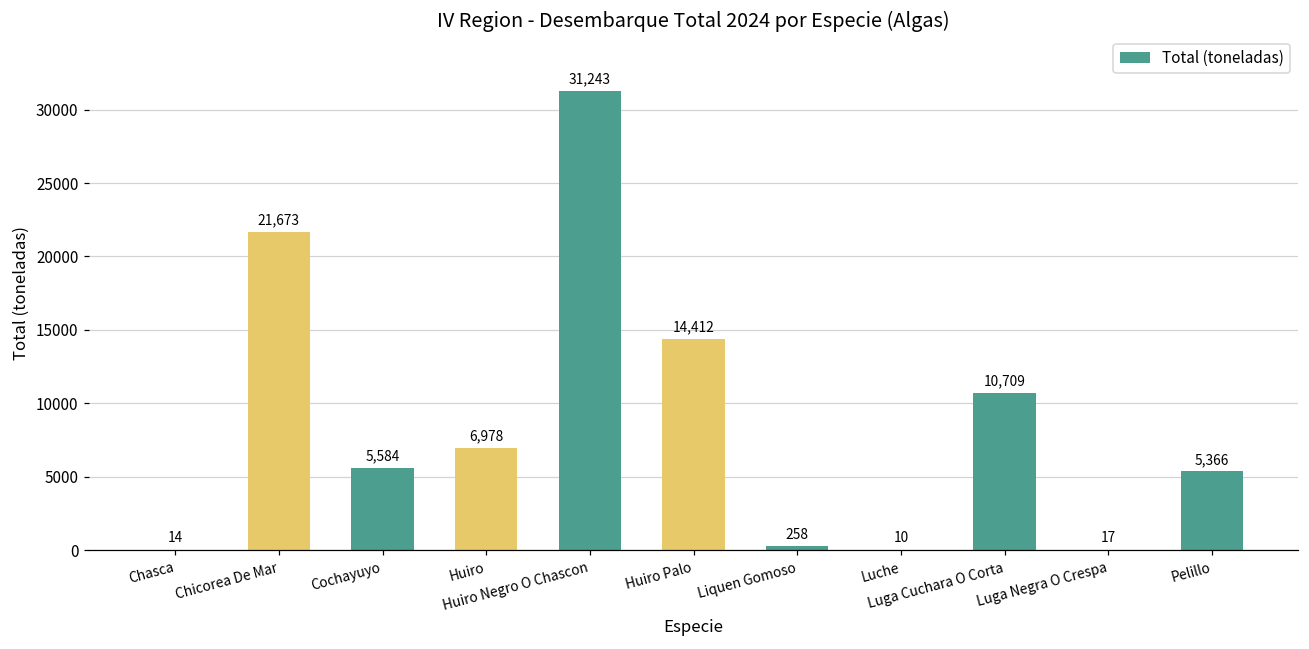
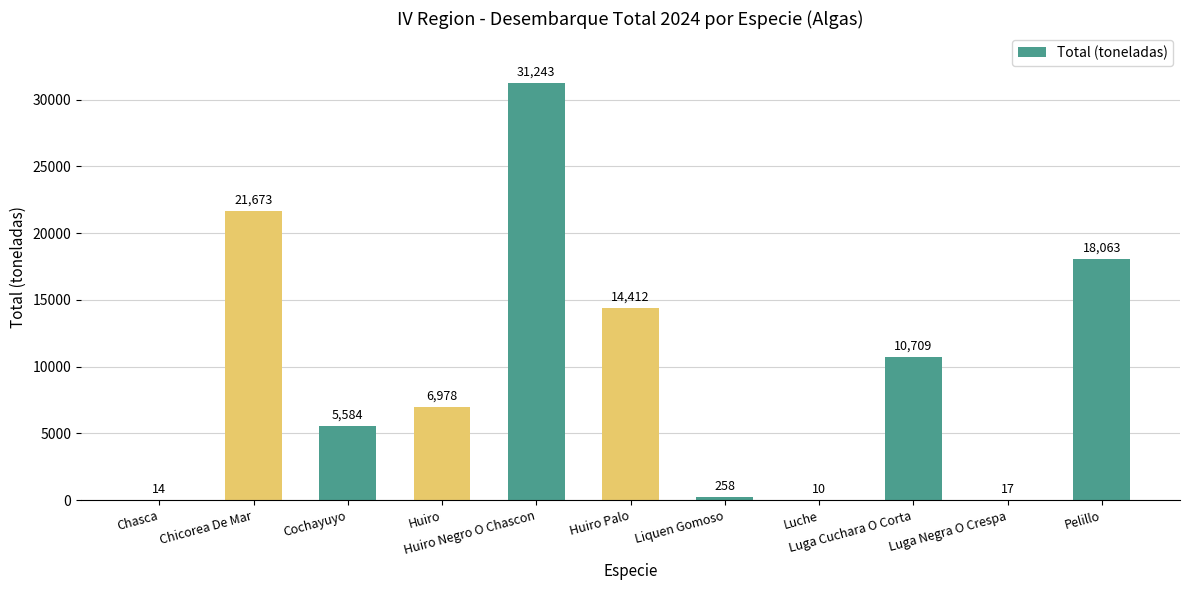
Pelillo: 5,366 -> 18,063
